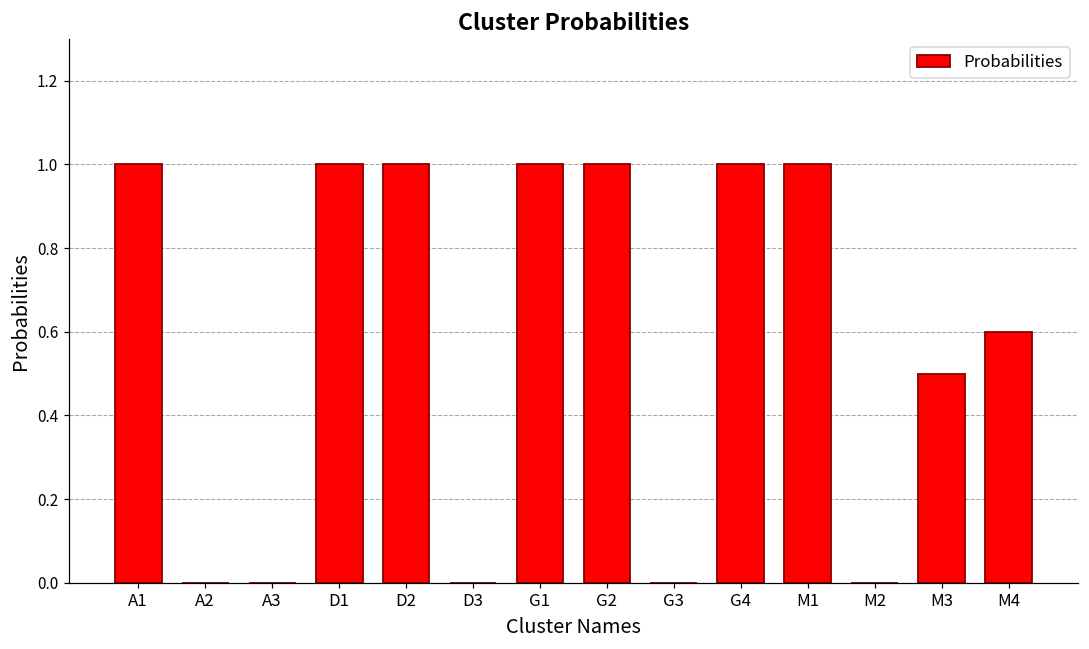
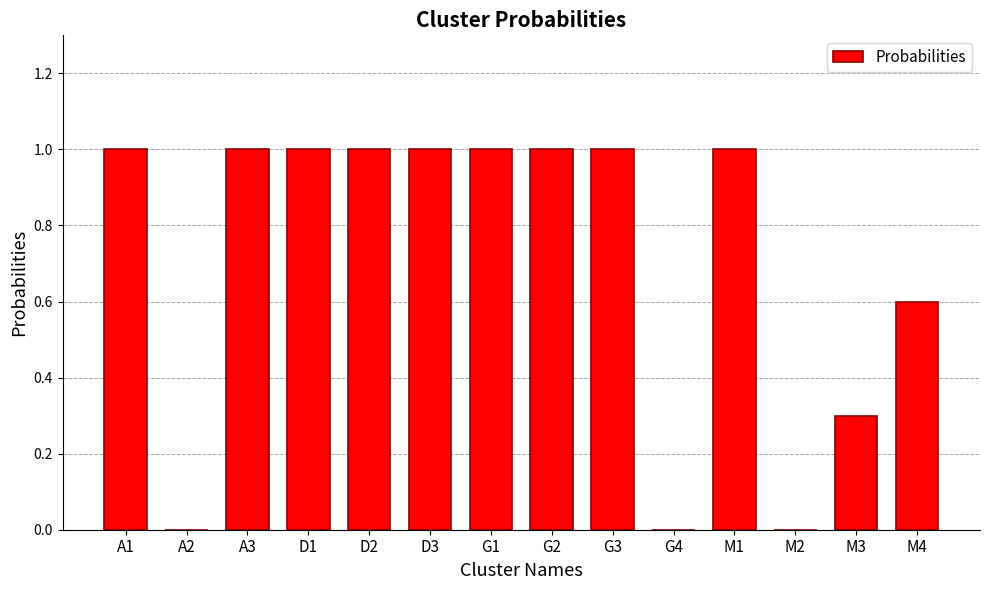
A3: 0 -> 1
D3: 0 -> 1
G3: 0 -> 1
G4: 1 -> 0
M3: 0.5 -> 0.3
